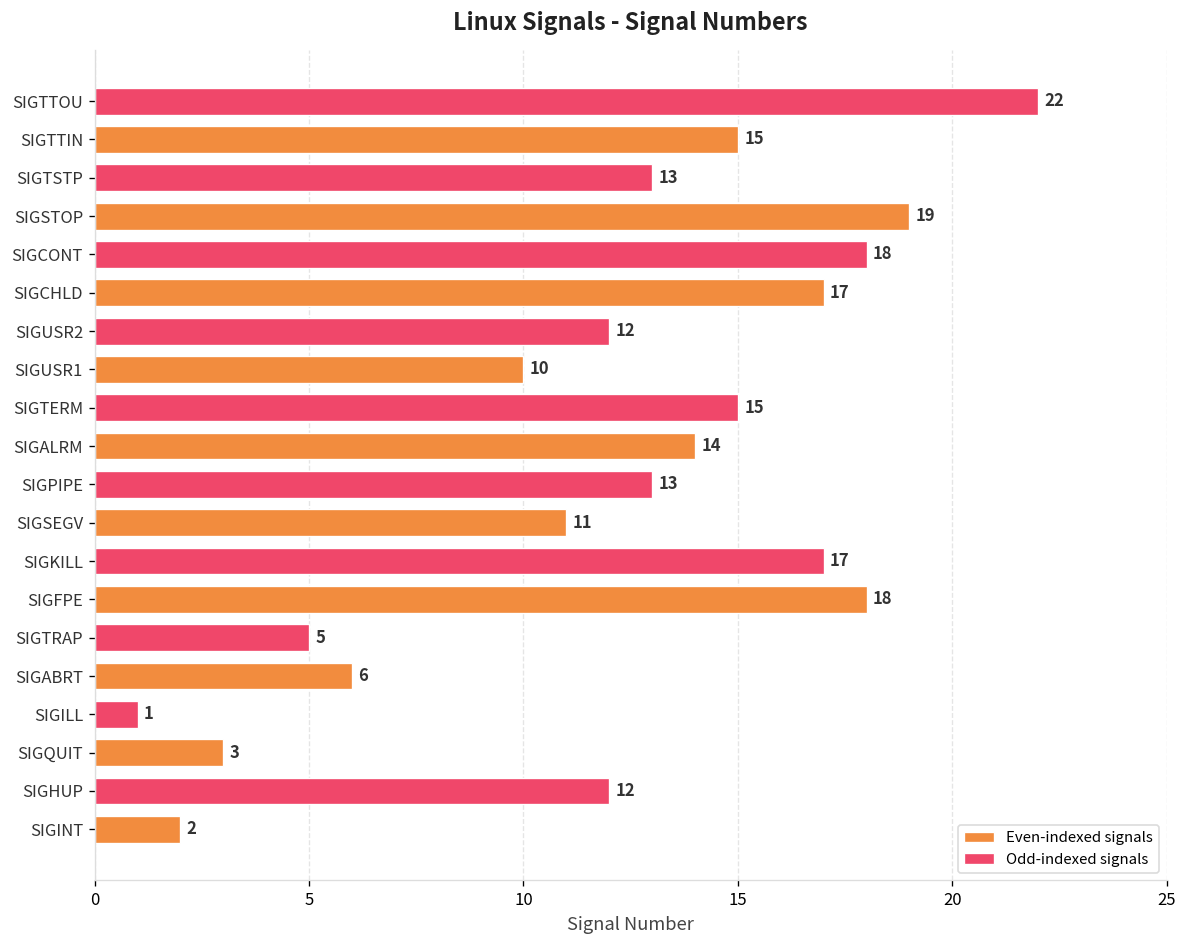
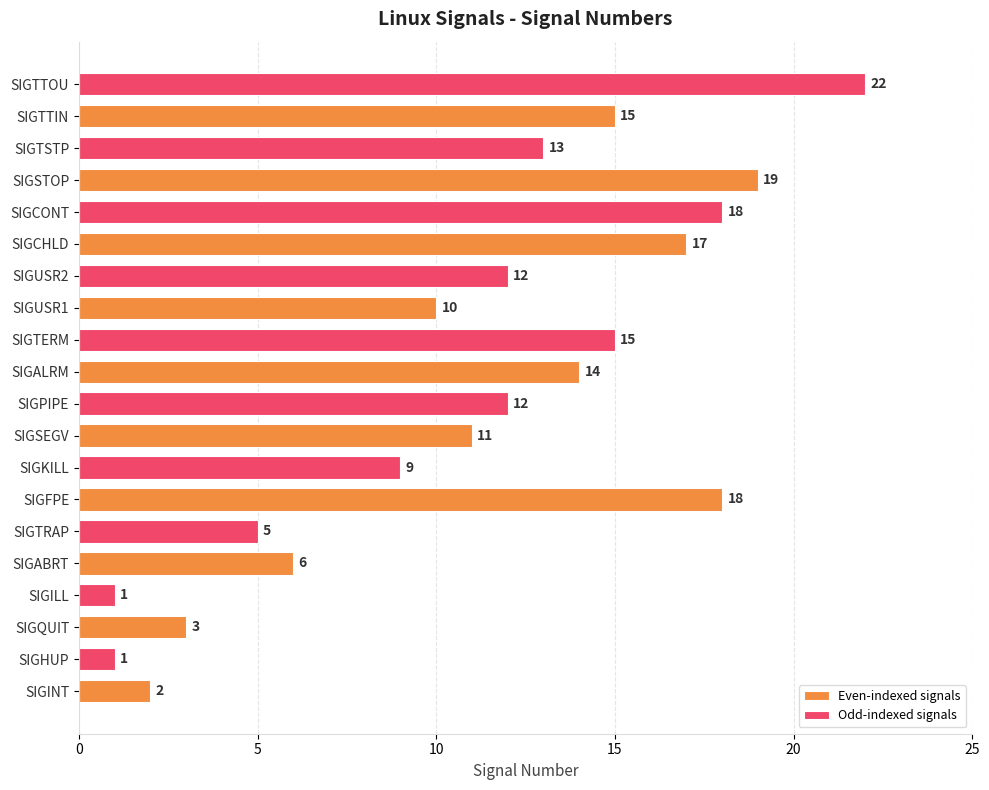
Odd-indexed signals, SIGPIPE: 13 -> 12
Odd-indexed signals, SIGKILL: 17 -> 9
Odd-indexed signals, SIGHUP: 12 -> 1
